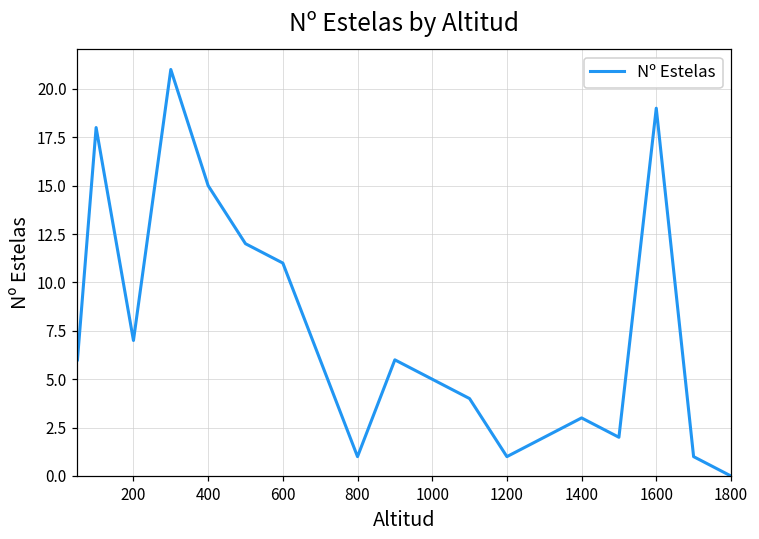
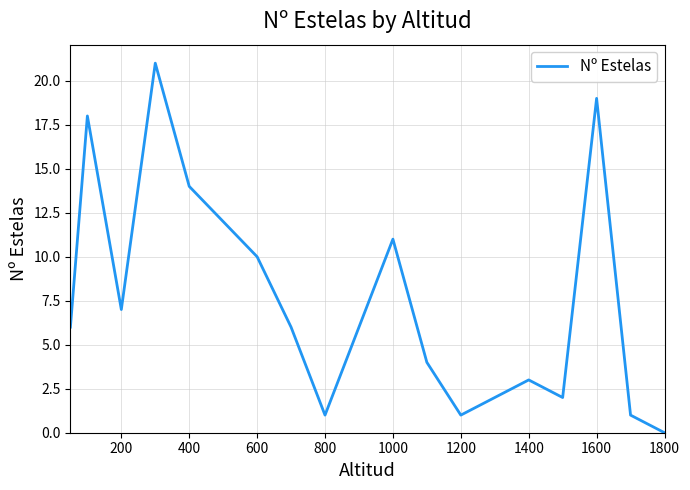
400: 15 -> 14
600: 11 -> 10
1000: 5 -> 11
